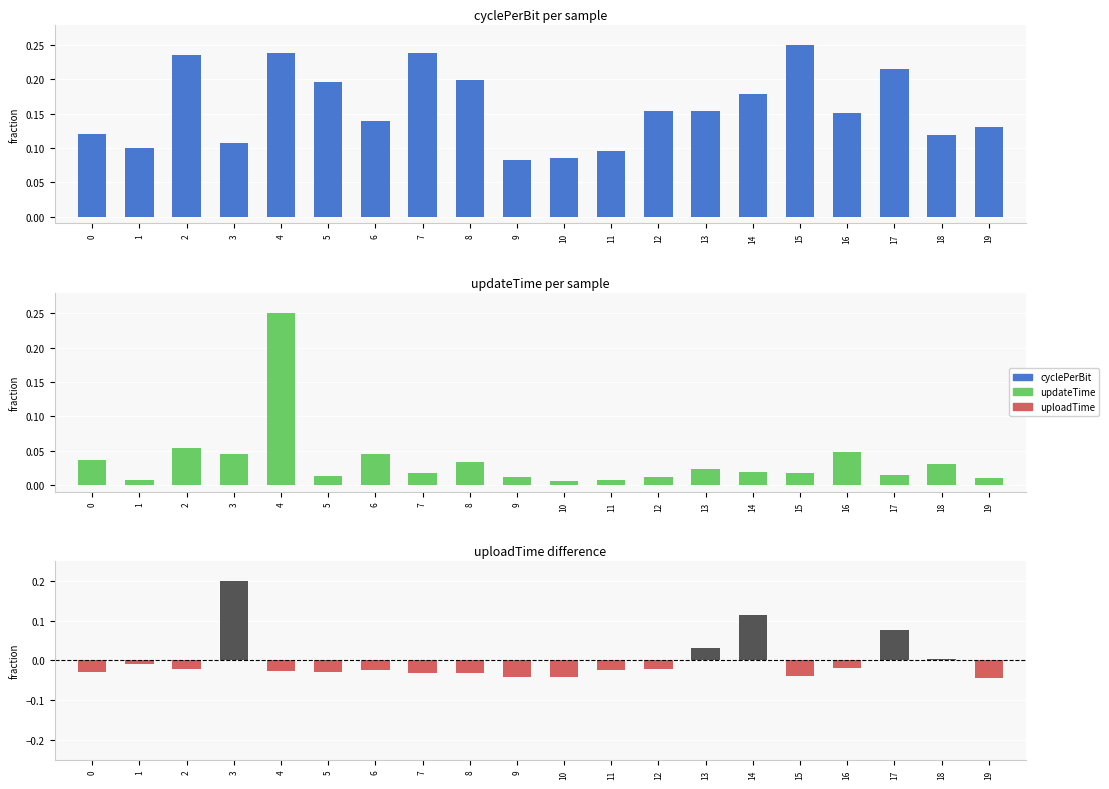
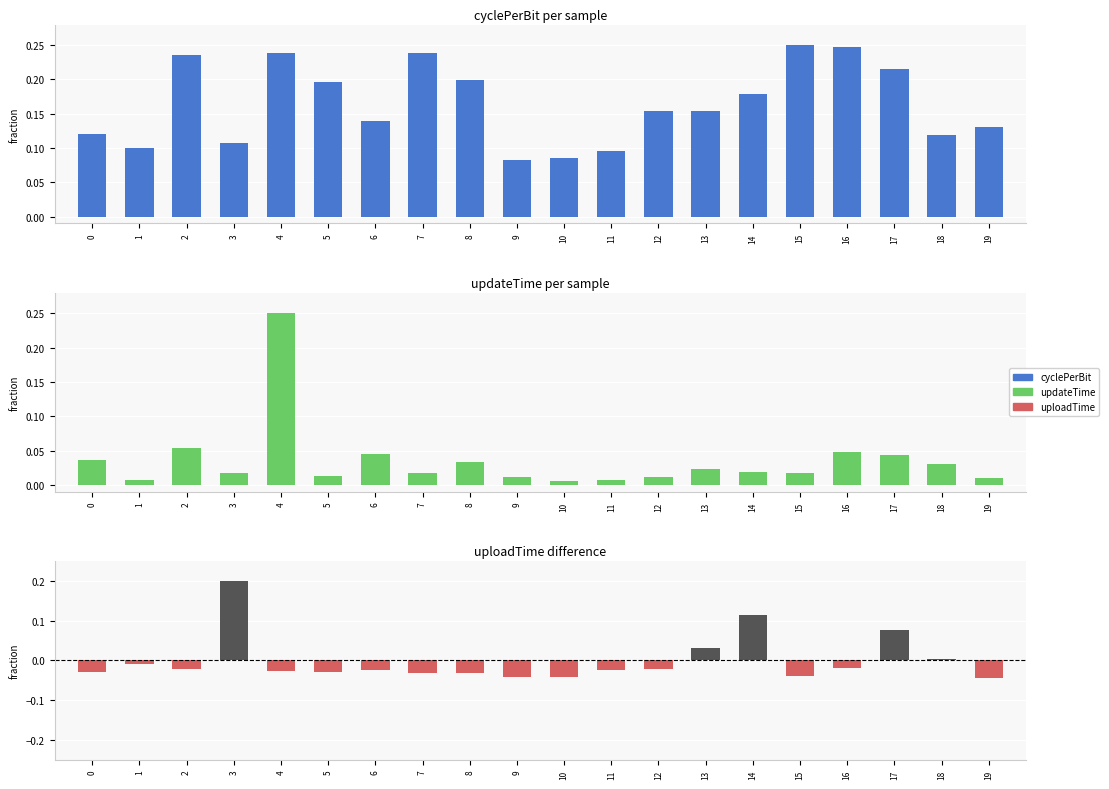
cyclePerBit per sample, 16: 0.15 -> 0.25
updateTime per sample, 3: 0.05 -> 0.02
updateTime per sample, 17: 0.01 -> 0.04
